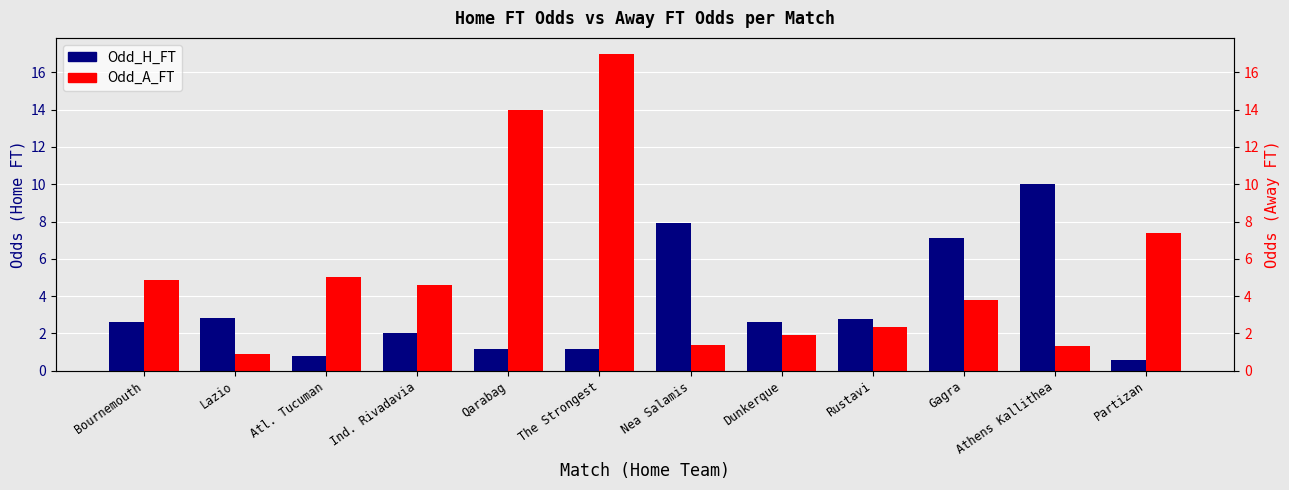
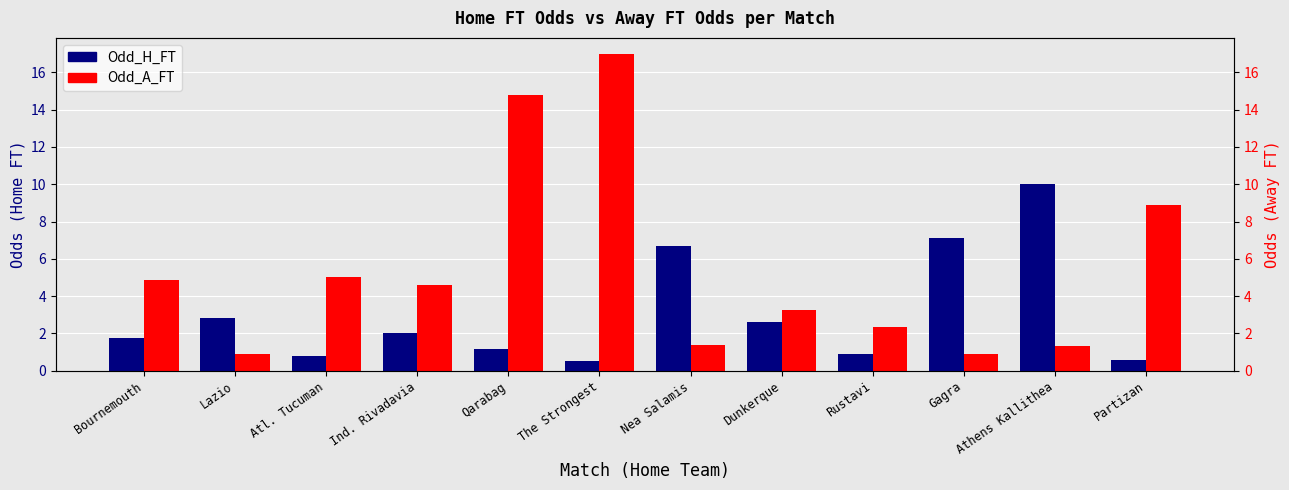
Odd_H_FT, Bournemouth: 2.6 -> 1.7
Odd_A_FT, Qarabag: 14.0 -> 14.8
Odd_H_FT, The Strongest: 1.1 -> 0.5
Odd_H_FT, Nea Salamis: 7.9 -> 6.7
Odd_A_FT, Dunkerque: 1.9 -> 3.3
Odd_H_FT, Rustavi: 2.8 -> 0.9
Odd_A_FT, Gagra: 3.8 -> 0.9
Odd_A_FT, Partizan: 7.4 -> 8.9
